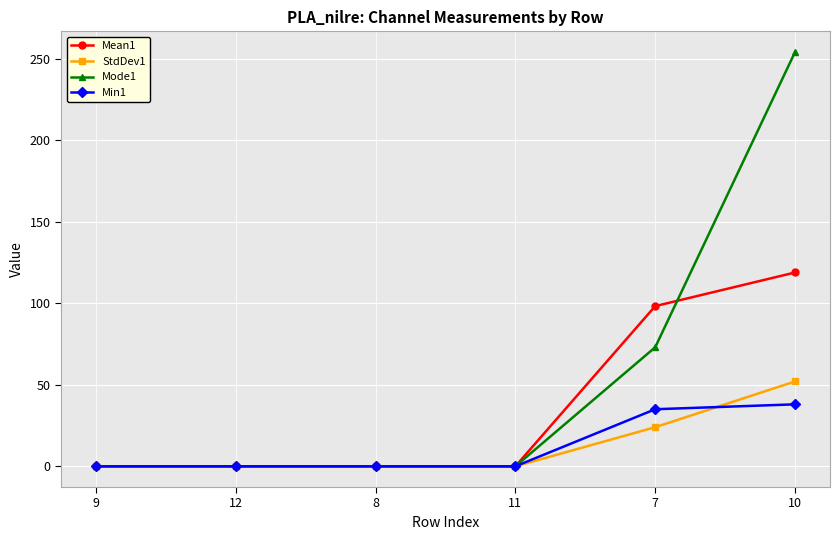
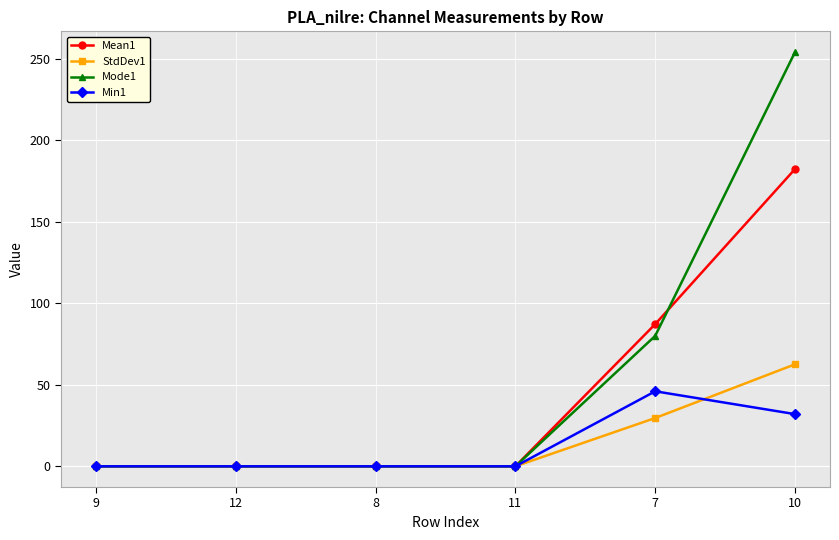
Mean1, 7: 98 -> 87
StdDev1, 7: 24 -> 30
Mode1, 7: 73 -> 80
Min1, 7: 35 -> 46
Mean1, 10: 119 -> 182
StdDev1, 10: 52 -> 63
Min1, 10: 38 -> 32
